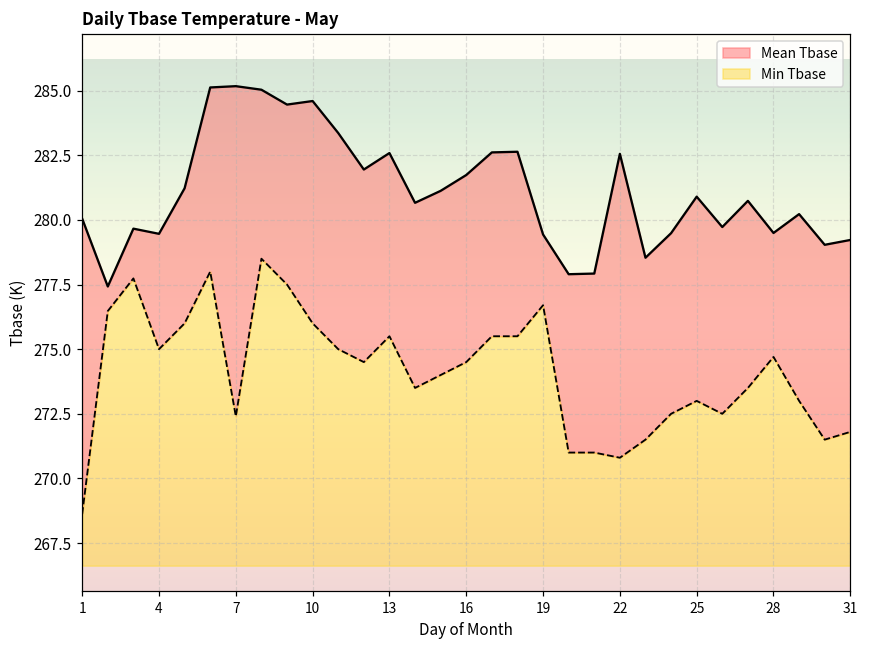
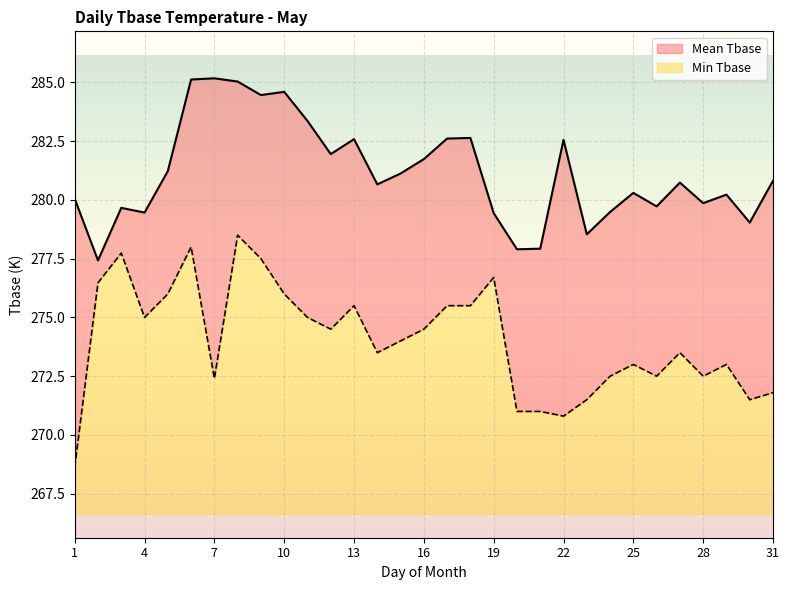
Mean Tbase, 25: 280.9 -> 280.3
Mean Tbase, 28: 279.5 -> 279.9
Min Tbase, 28: 274.7 -> 272.5
Mean Tbase, 31: 279.2 -> 280.8
